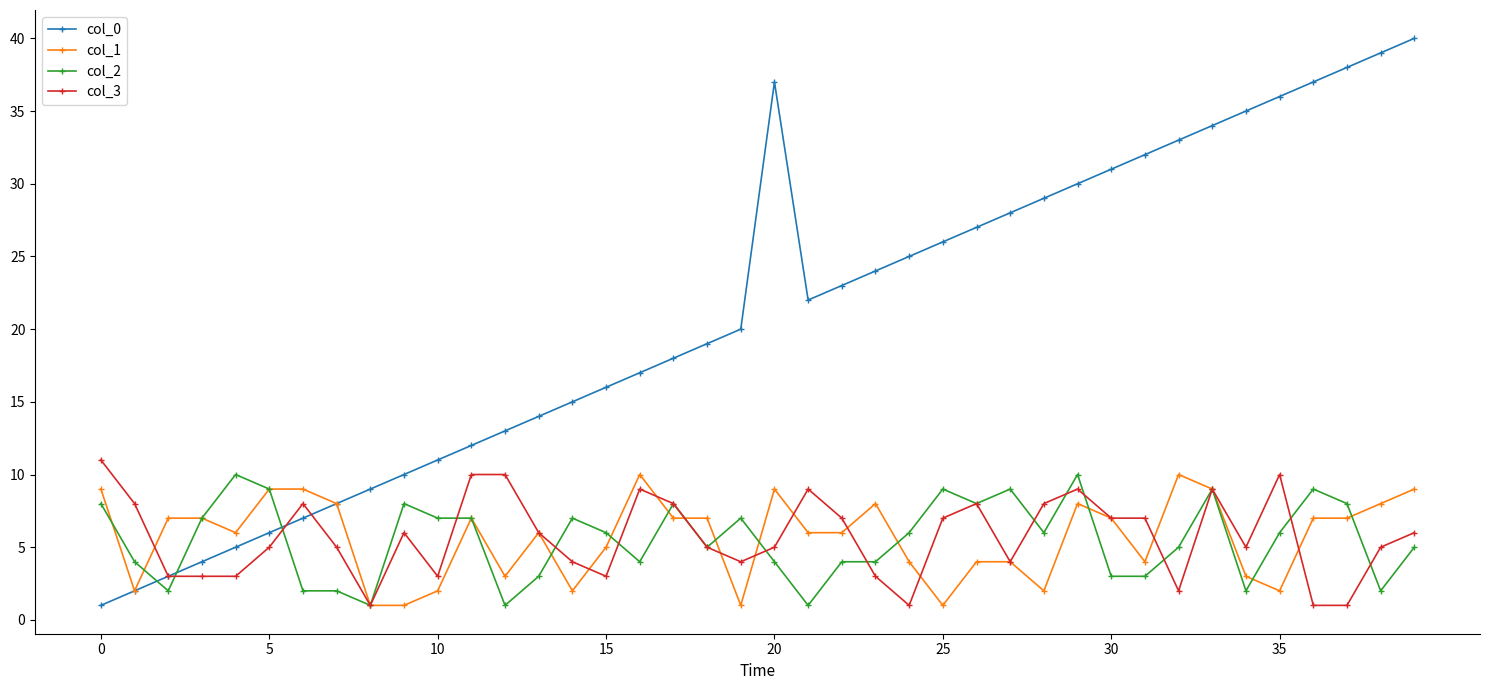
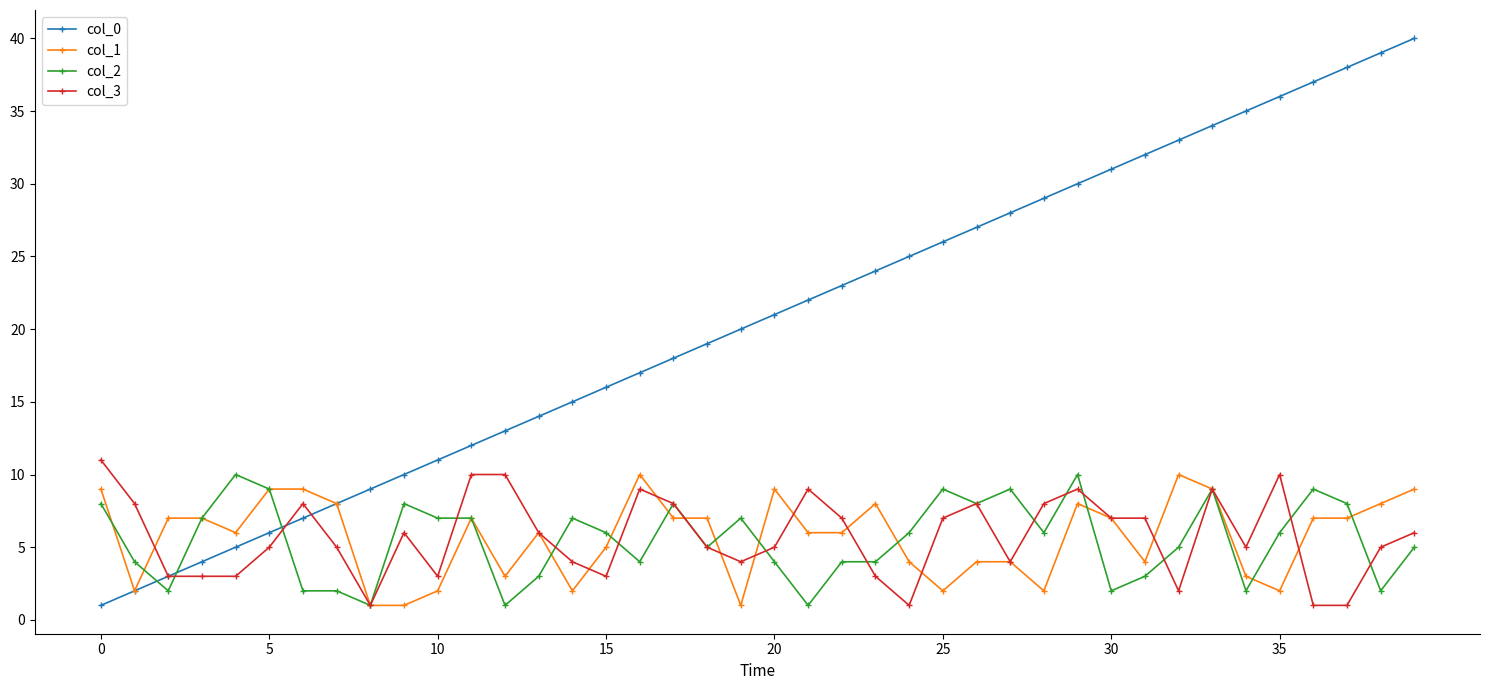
col_0, 20: 37 -> 21
col_1, 25: 1 -> 2
col_2, 30: 3 -> 2
